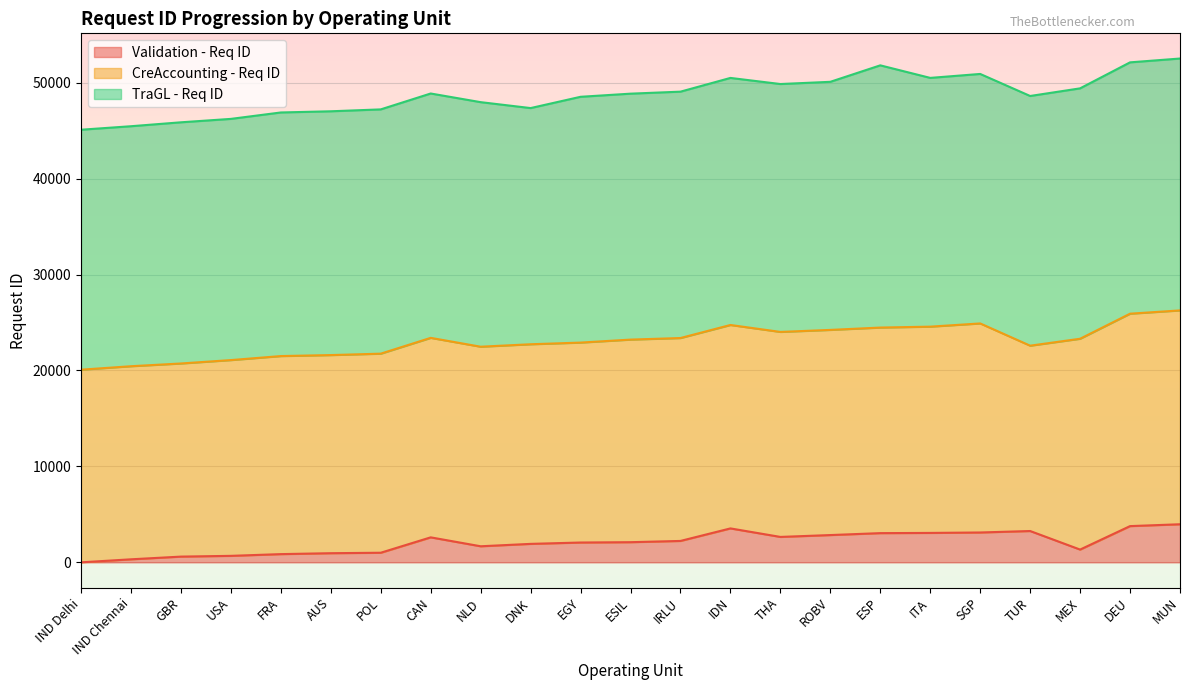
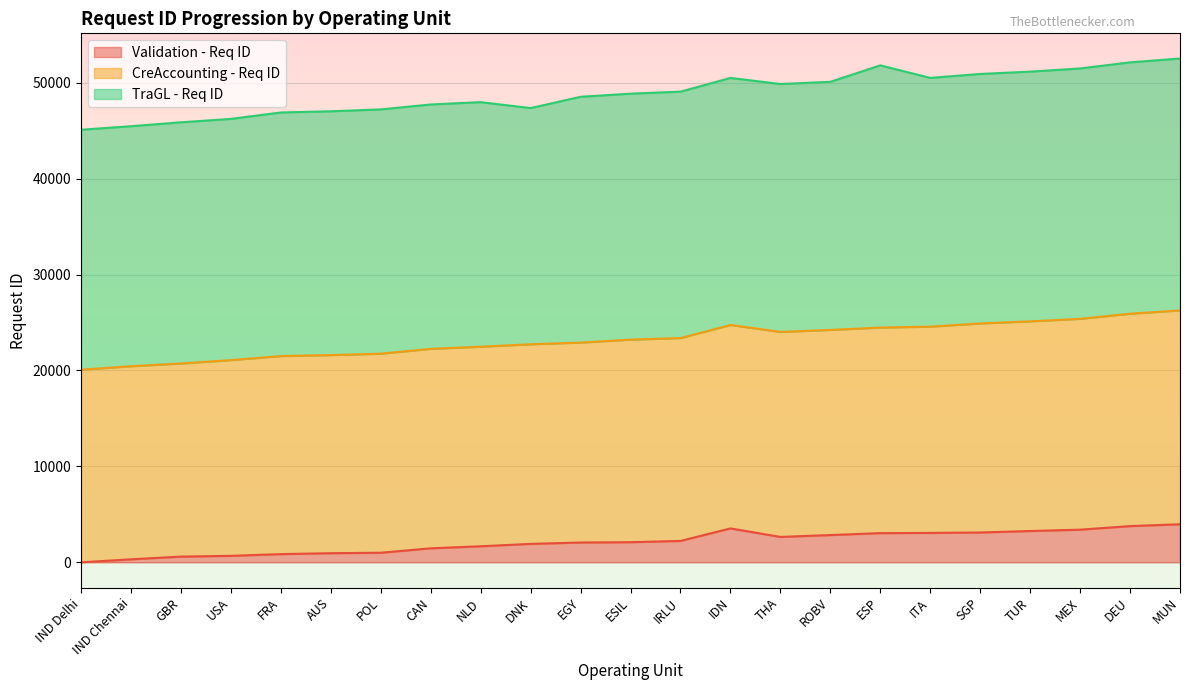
Validation - Req ID, CAN: 3000 -> 1000
CreAccounting - Req ID, TUR: 19000 -> 22000
Validation - Req ID, MEX: 1000 -> 3000
